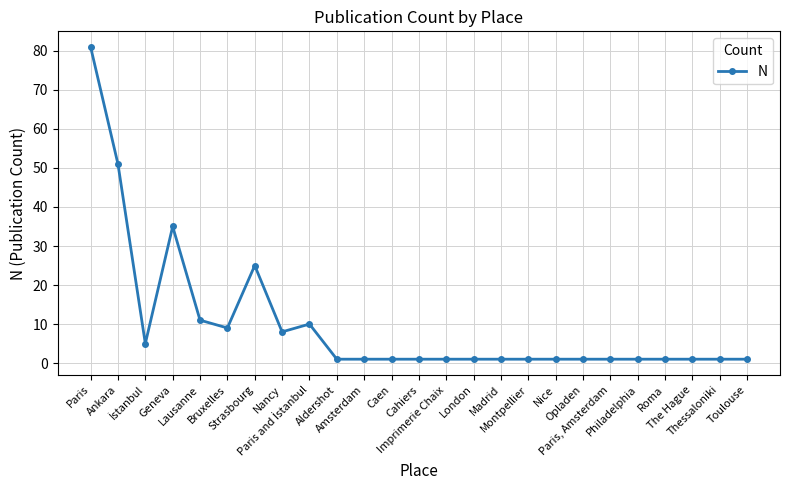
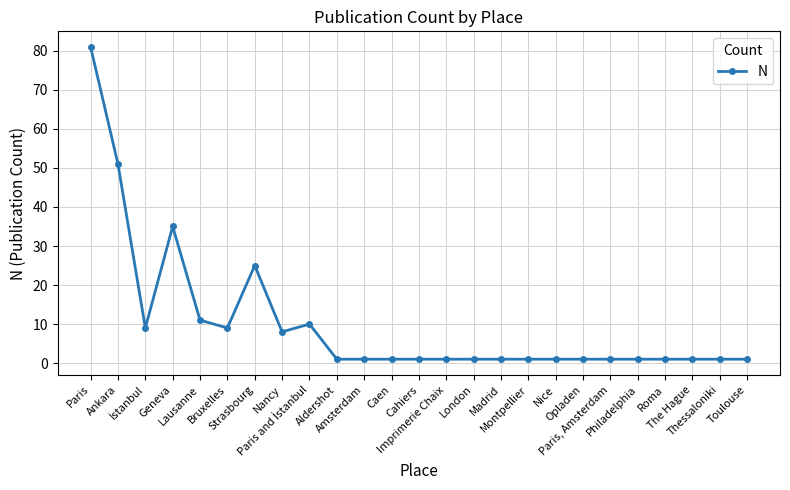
İstanbul: 5 -> 9
